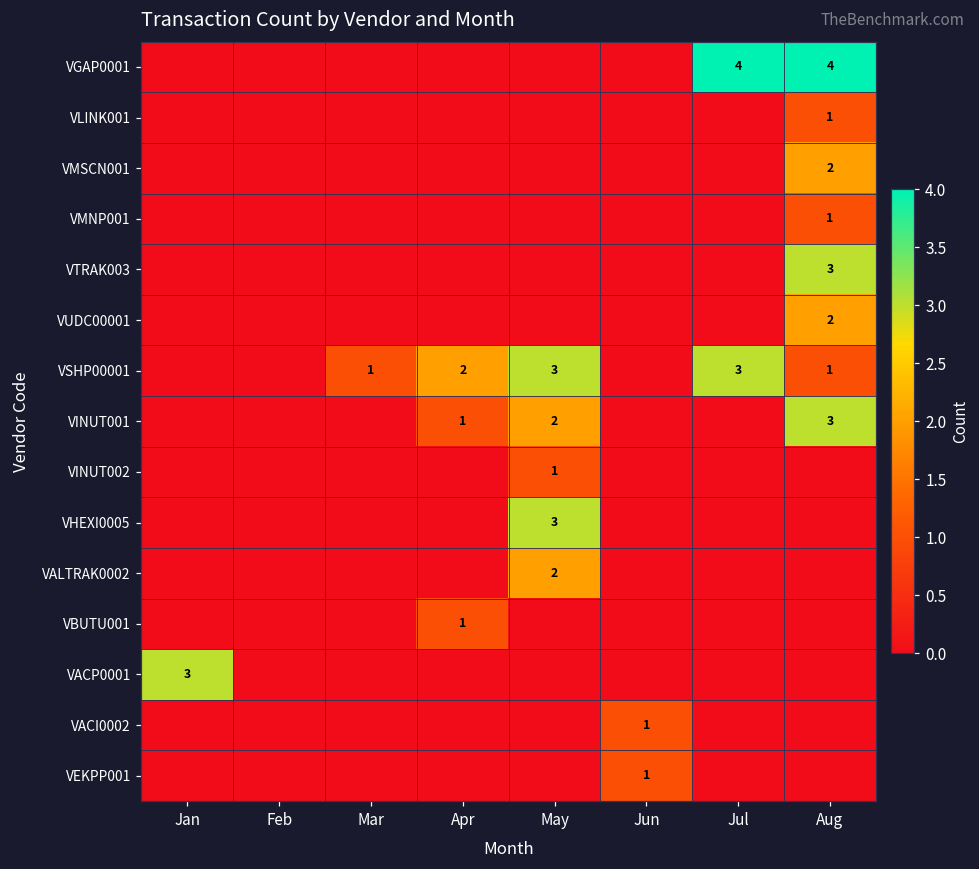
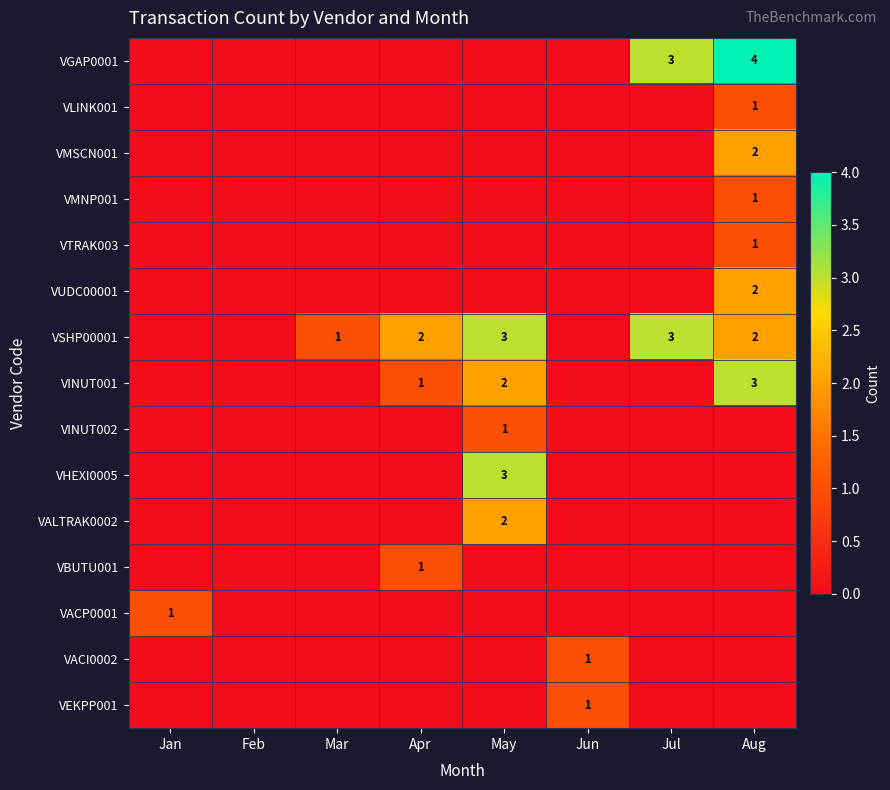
VGAP0001, Jul: 4 -> 3
VTRAK003, Aug: 3 -> 1
VSHP00001, Aug: 1 -> 2
VACP0001, Jan: 3 -> 1
